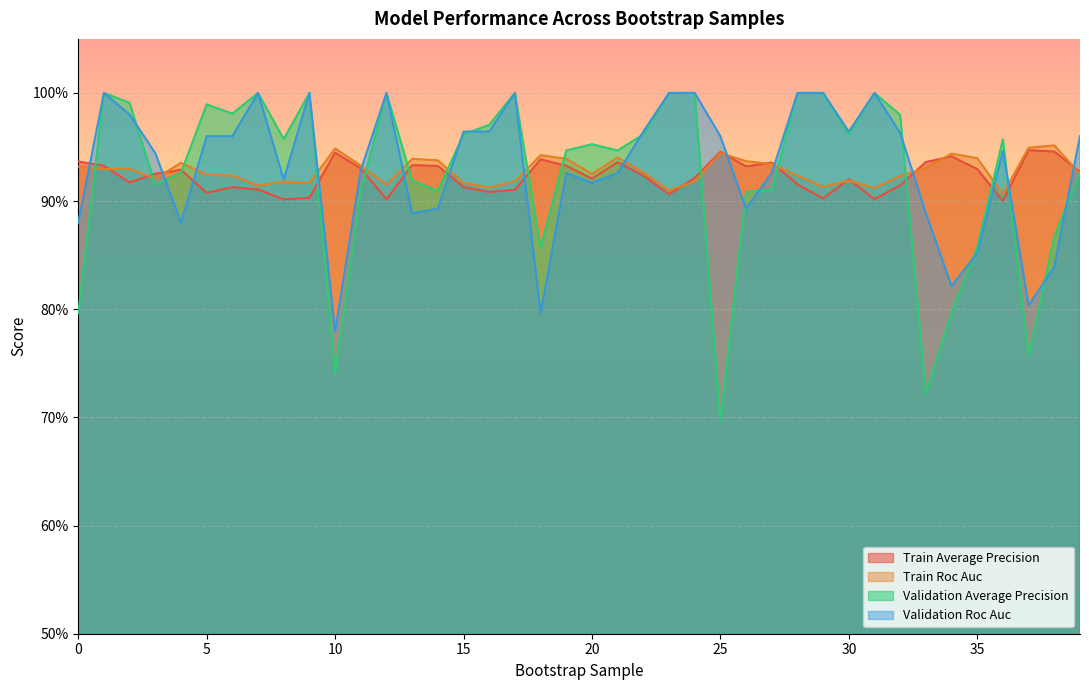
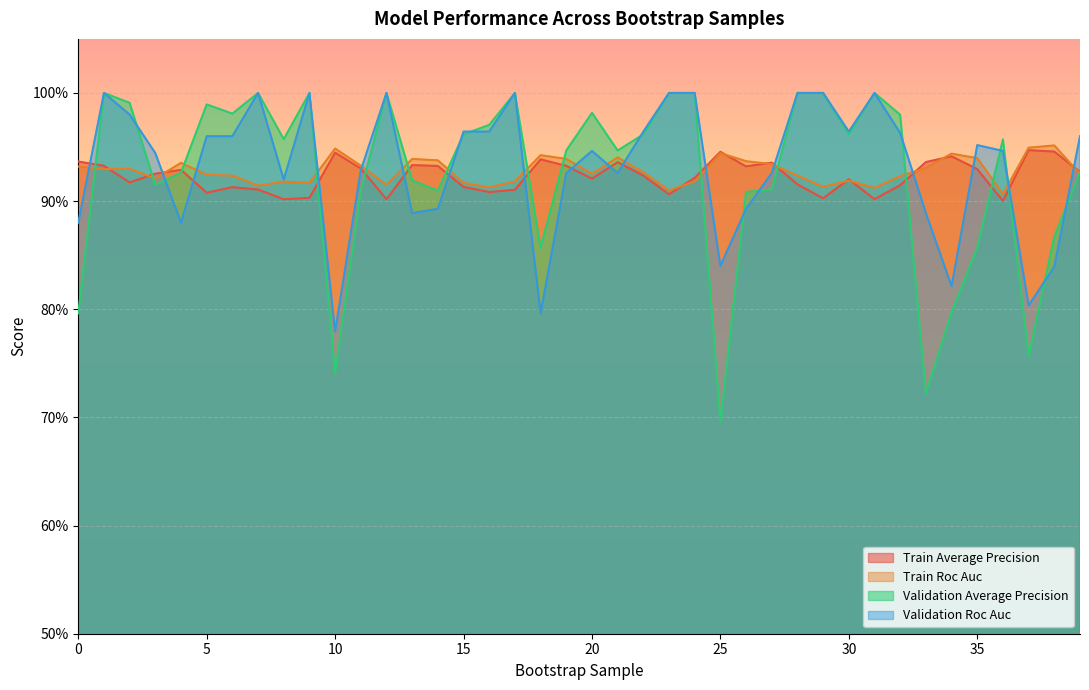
Validation Average Precision, 20: 95.3% -> 98.2%
Validation Roc Auc, 20: 91.7% -> 94.6%
Validation Roc Auc, 25: 96.0% -> 84.0%
Validation Roc Auc, 35: 85.2% -> 95.2%
